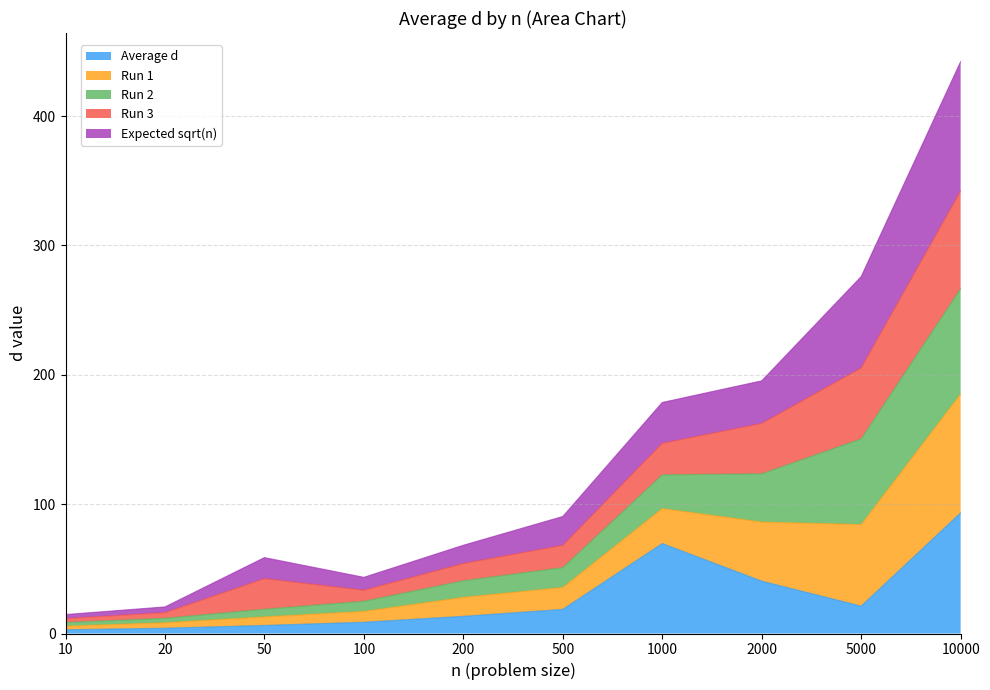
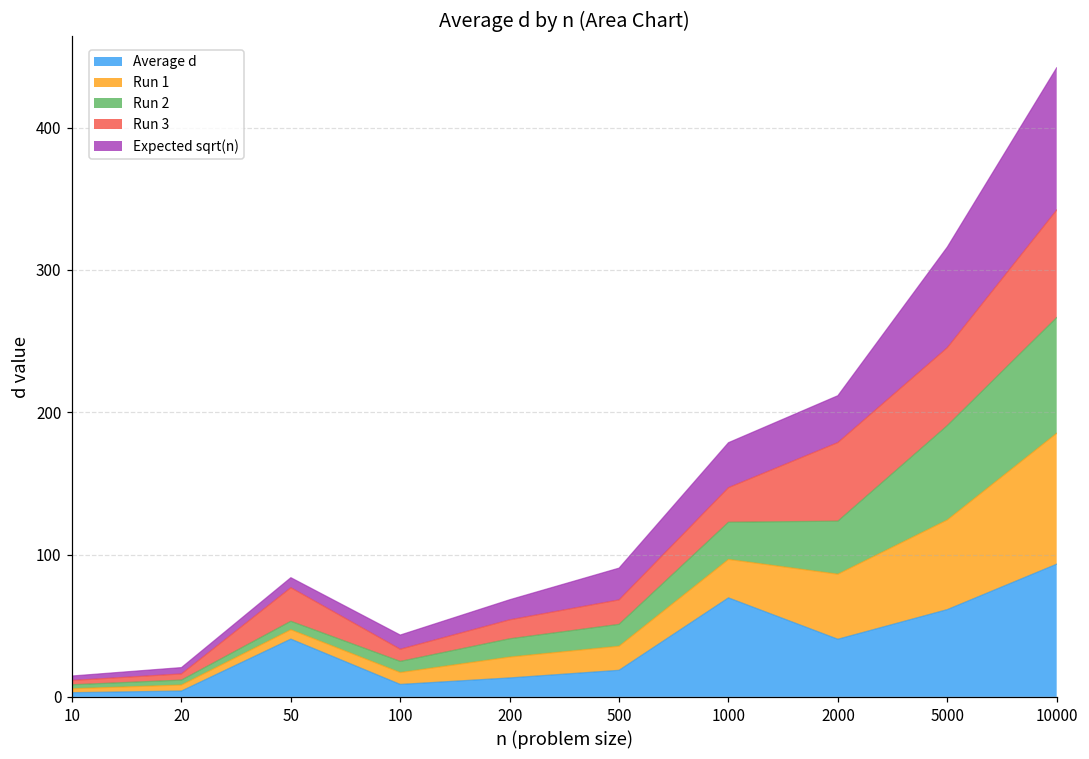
Average d, 50: 6 -> 41
Expected sqrt(n), 50: 16 -> 7
Run 3, 2000: 39 -> 55
Average d, 5000: 21 -> 61
